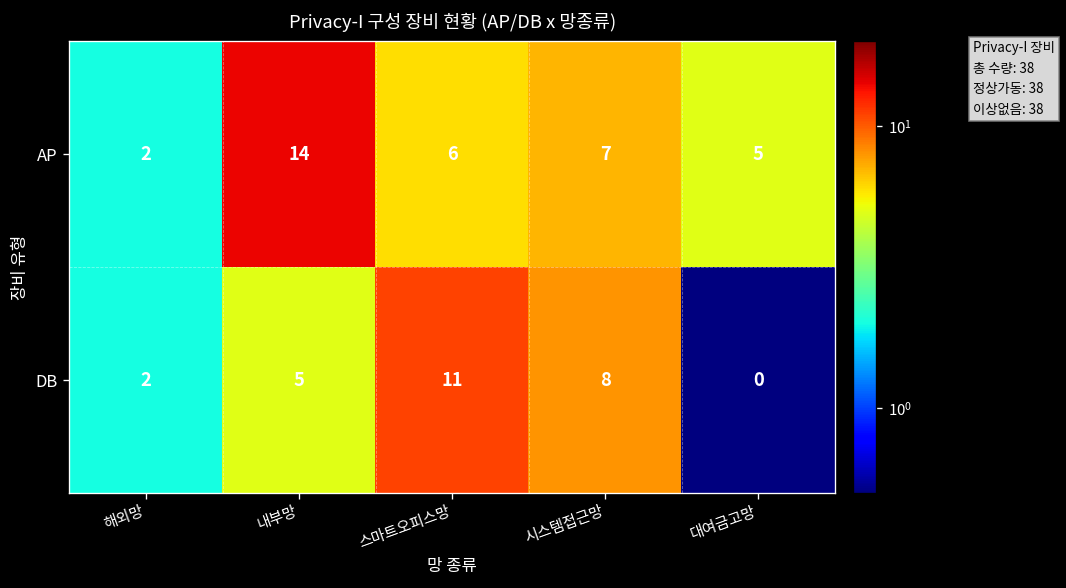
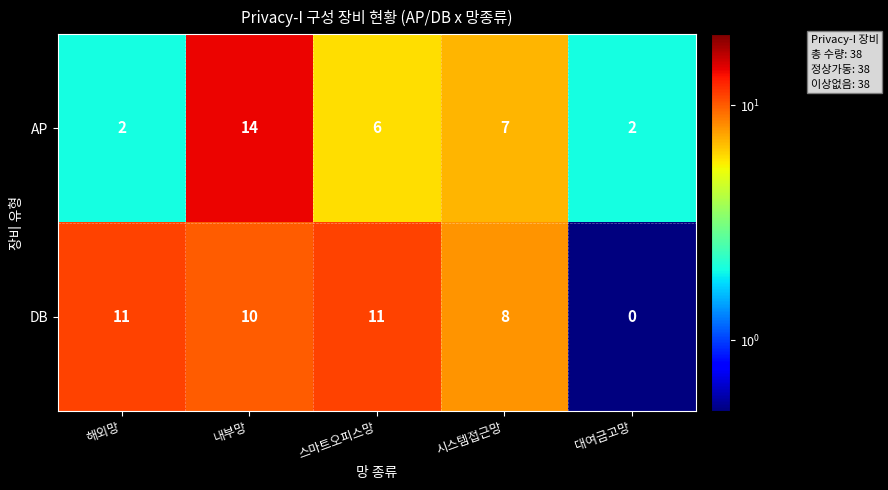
AP, 대여금고망: 5 -> 2
DB, 해외망: 2 -> 11
DB, 내부망: 5 -> 10
